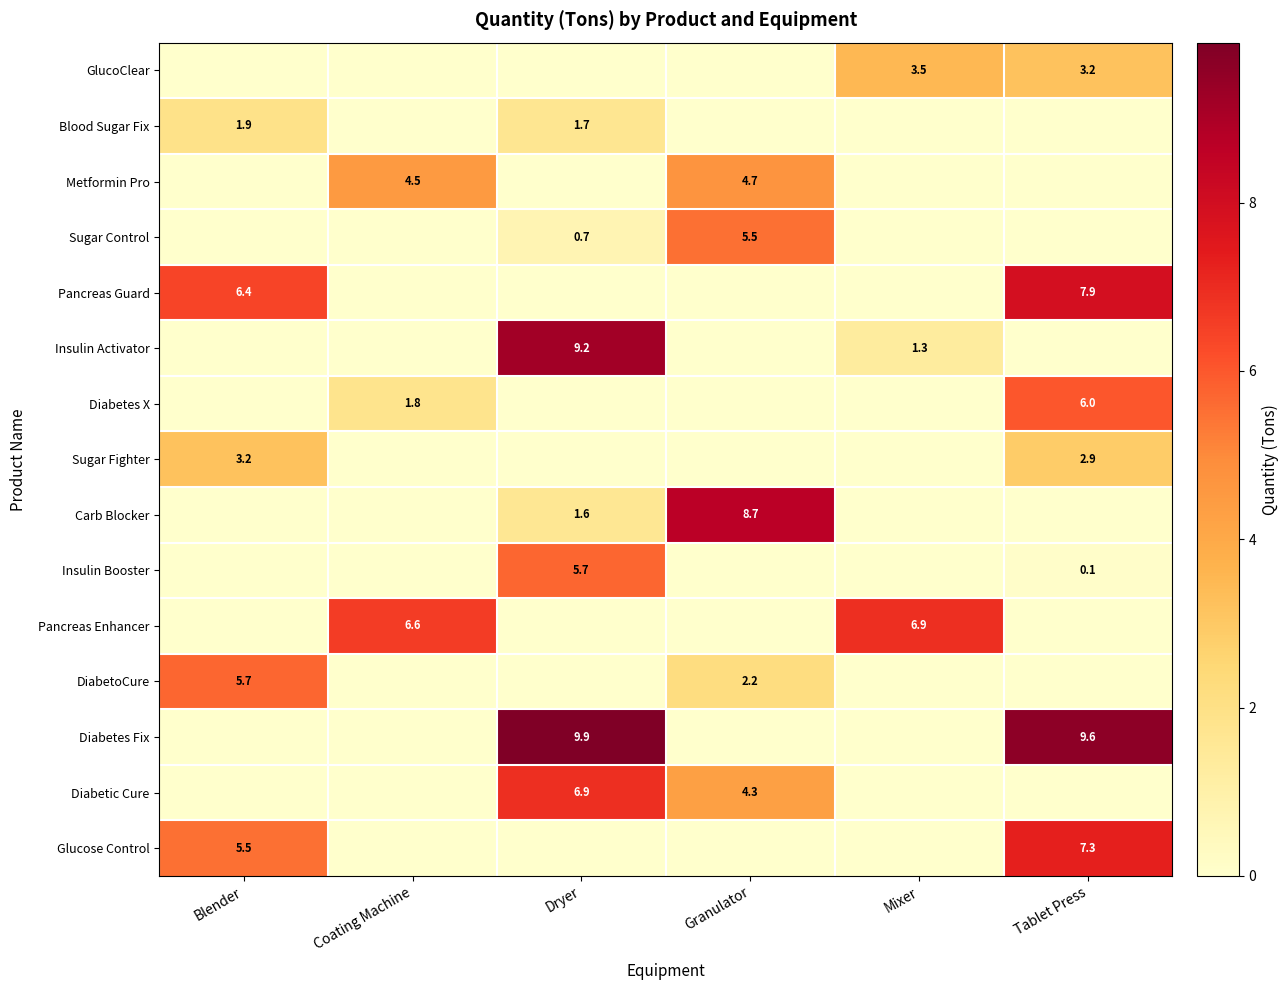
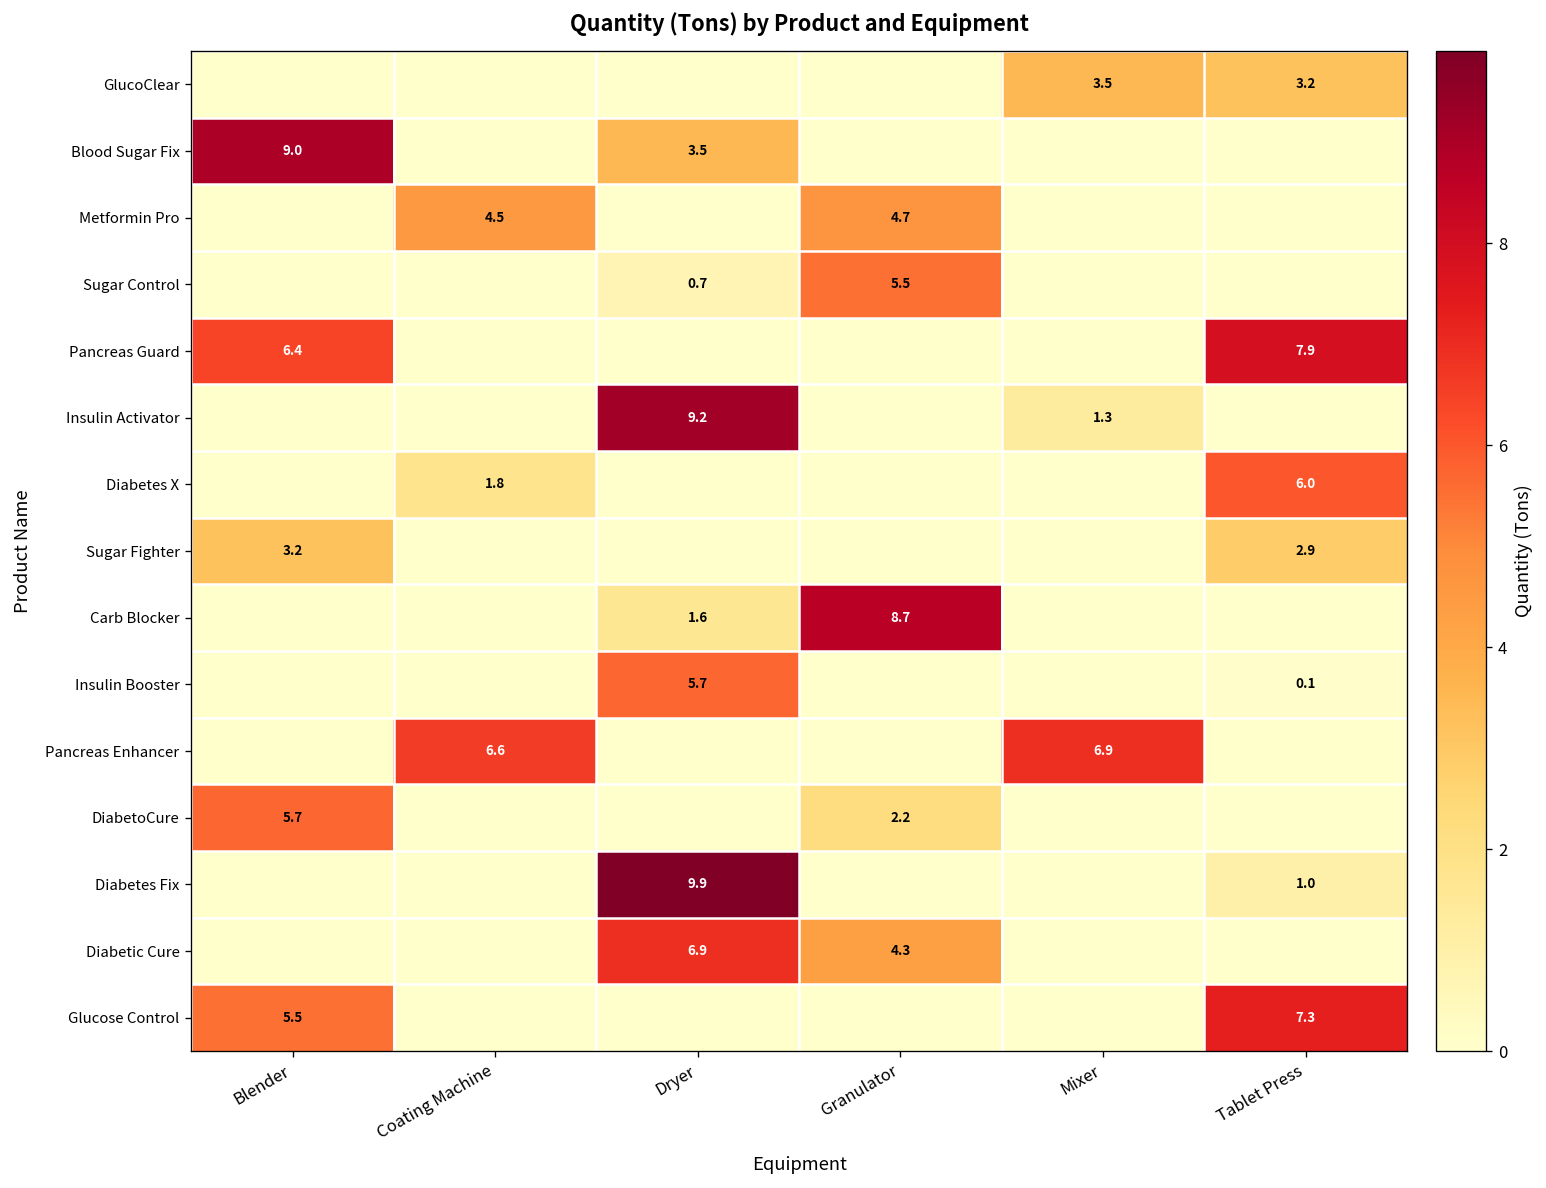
Blood Sugar Fix, Blender: 1.9 -> 9.0
Blood Sugar Fix, Dryer: 1.7 -> 3.5
Diabetes Fix, Tablet Press: 9.6 -> 1.0
